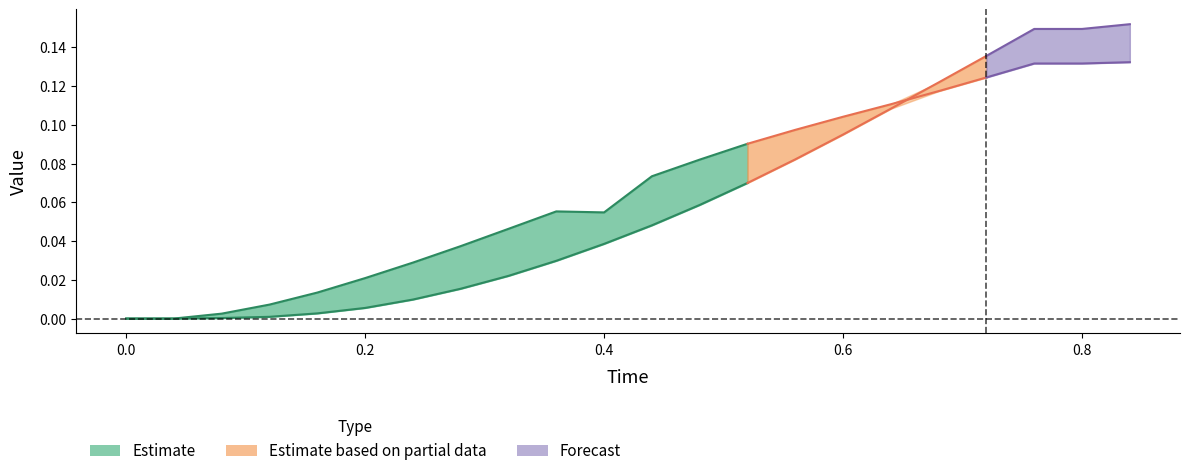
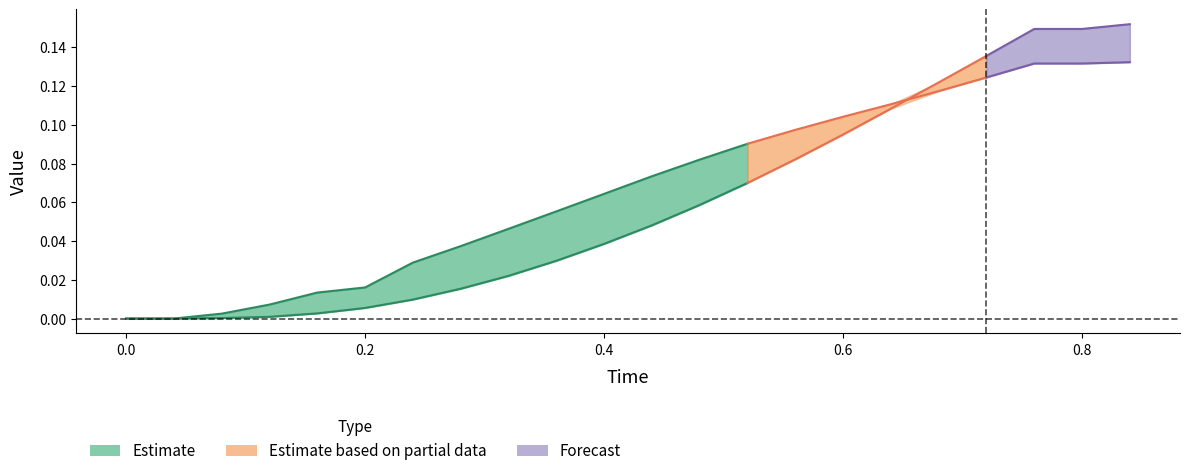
Estimate, 0.2: 0.021 -> 0.016
Estimate, 0.4: 0.055 -> 0.064
